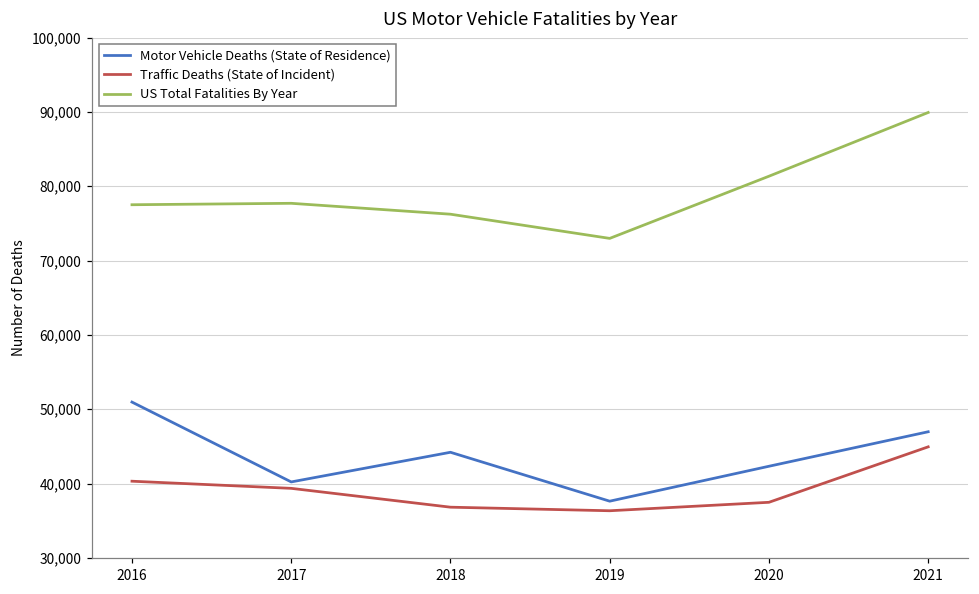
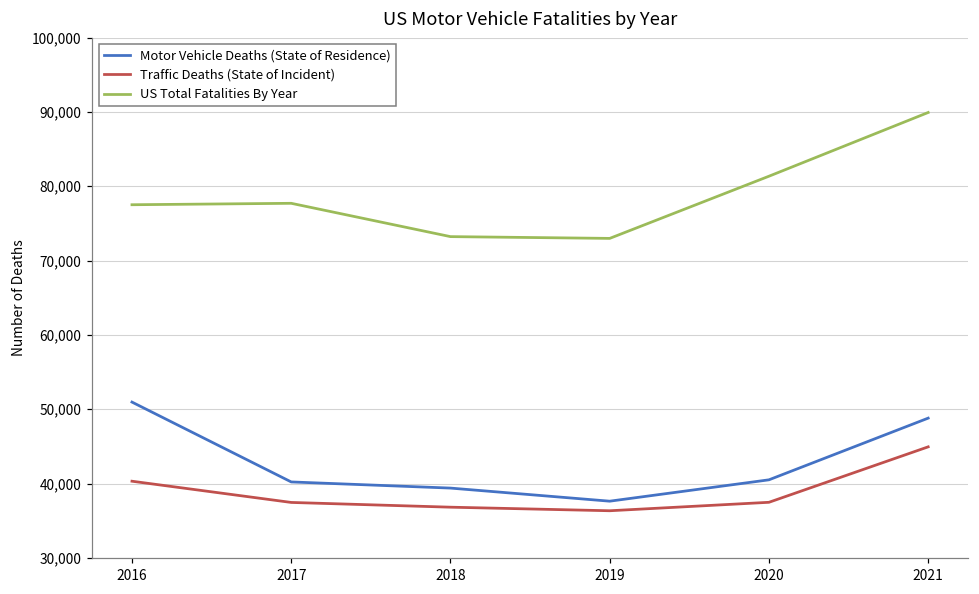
Traffic Deaths (State of Incident), 2017: 39,000 -> 37,000
Motor Vehicle Deaths (State of Residence), 2018: 44,000 -> 39,000
US Total Fatalities By Year, 2018: 76,000 -> 73,000
Motor Vehicle Deaths (State of Residence), 2020: 42,000 -> 41,000
Motor Vehicle Deaths (State of Residence), 2021: 47,000 -> 49,000
